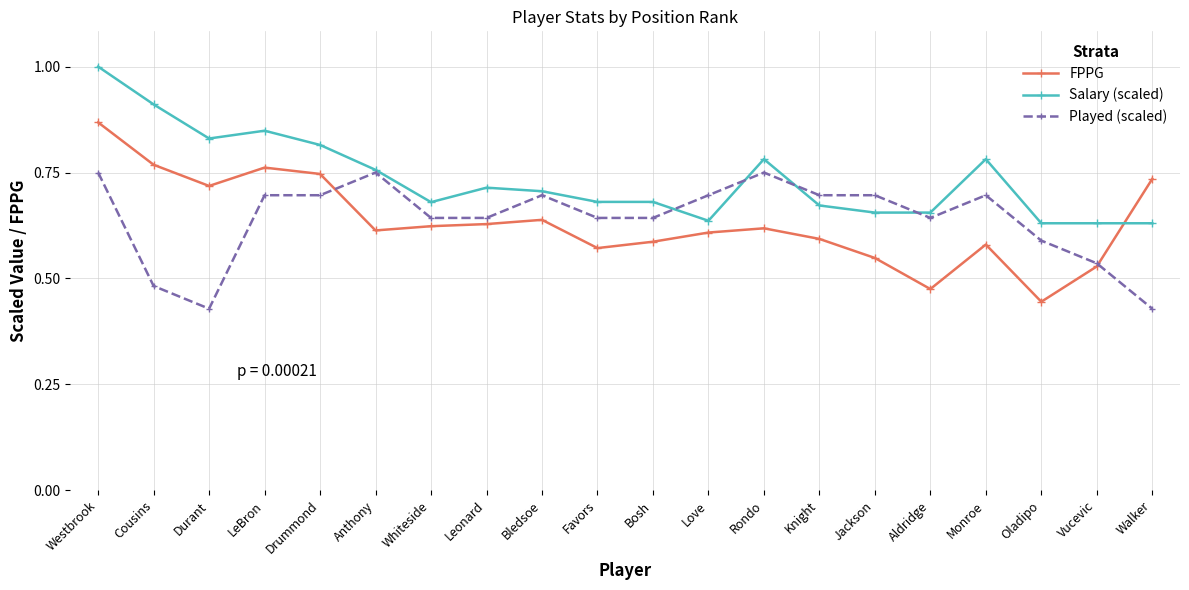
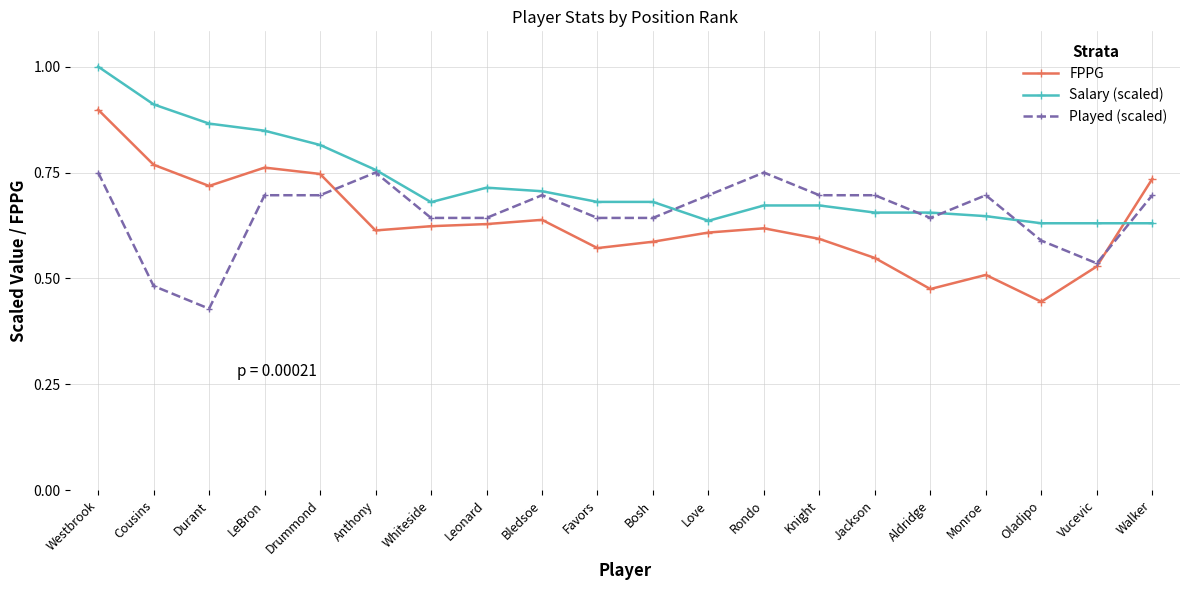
FPPG, Westbrook: 0.87 -> 0.90
Salary (scaled), Durant: 0.83 -> 0.87
Salary (scaled), Rondo: 0.78 -> 0.67
FPPG, Monroe: 0.58 -> 0.51
Salary (scaled), Monroe: 0.78 -> 0.65
Played (scaled), Walker: 0.43 -> 0.70
